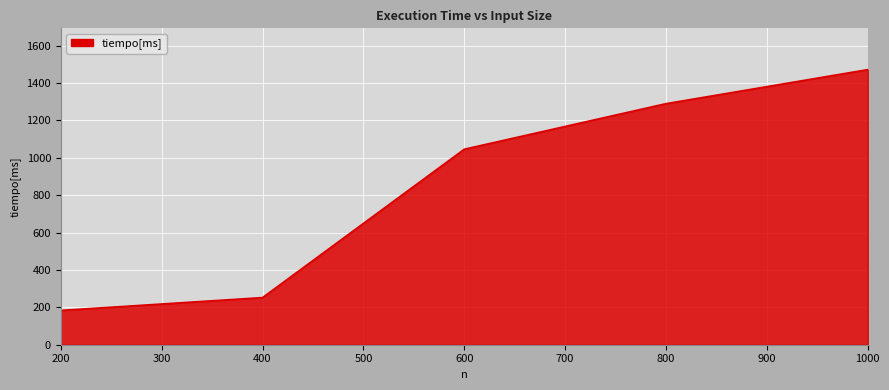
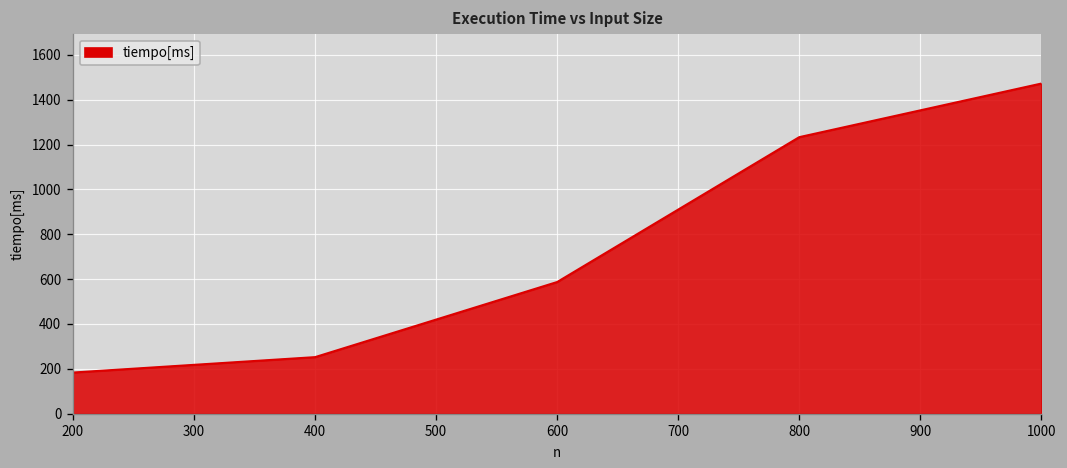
600: 1050 -> 590
800: 1290 -> 1230
